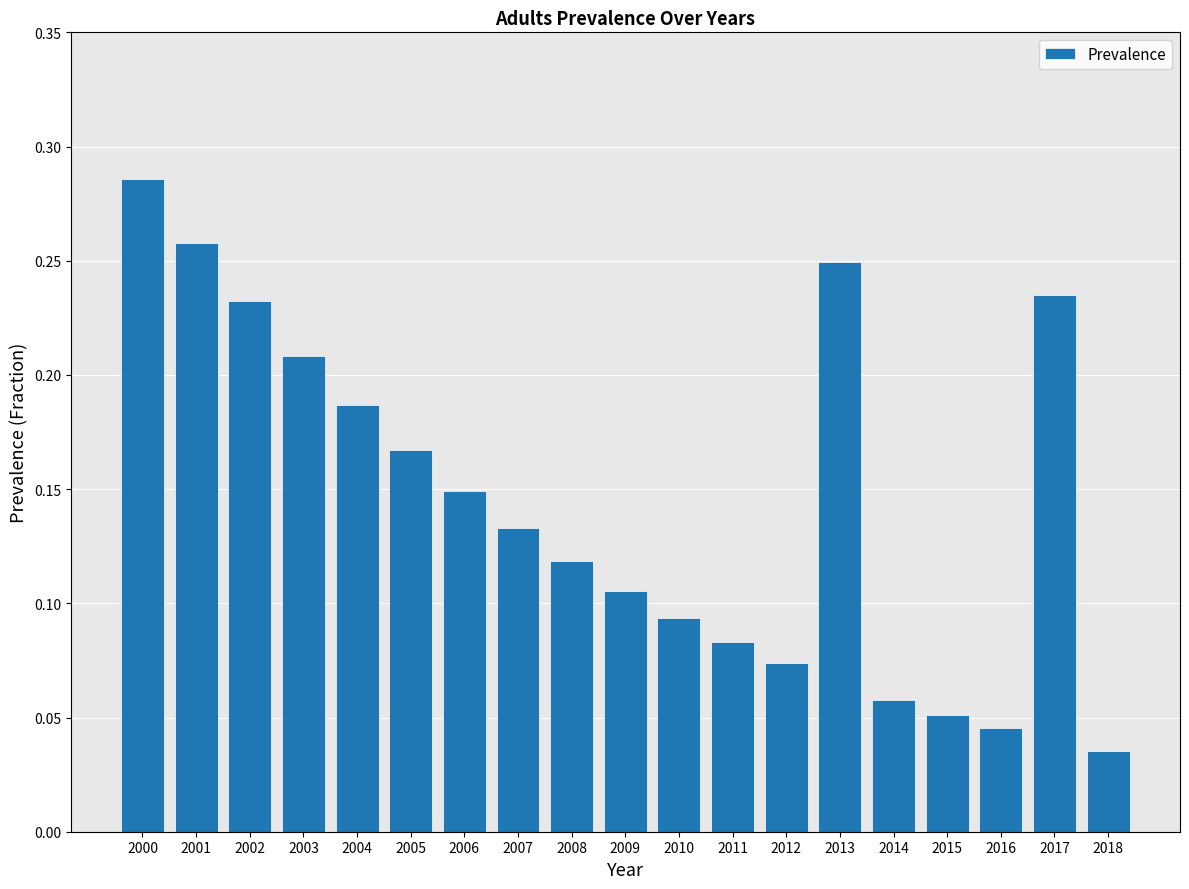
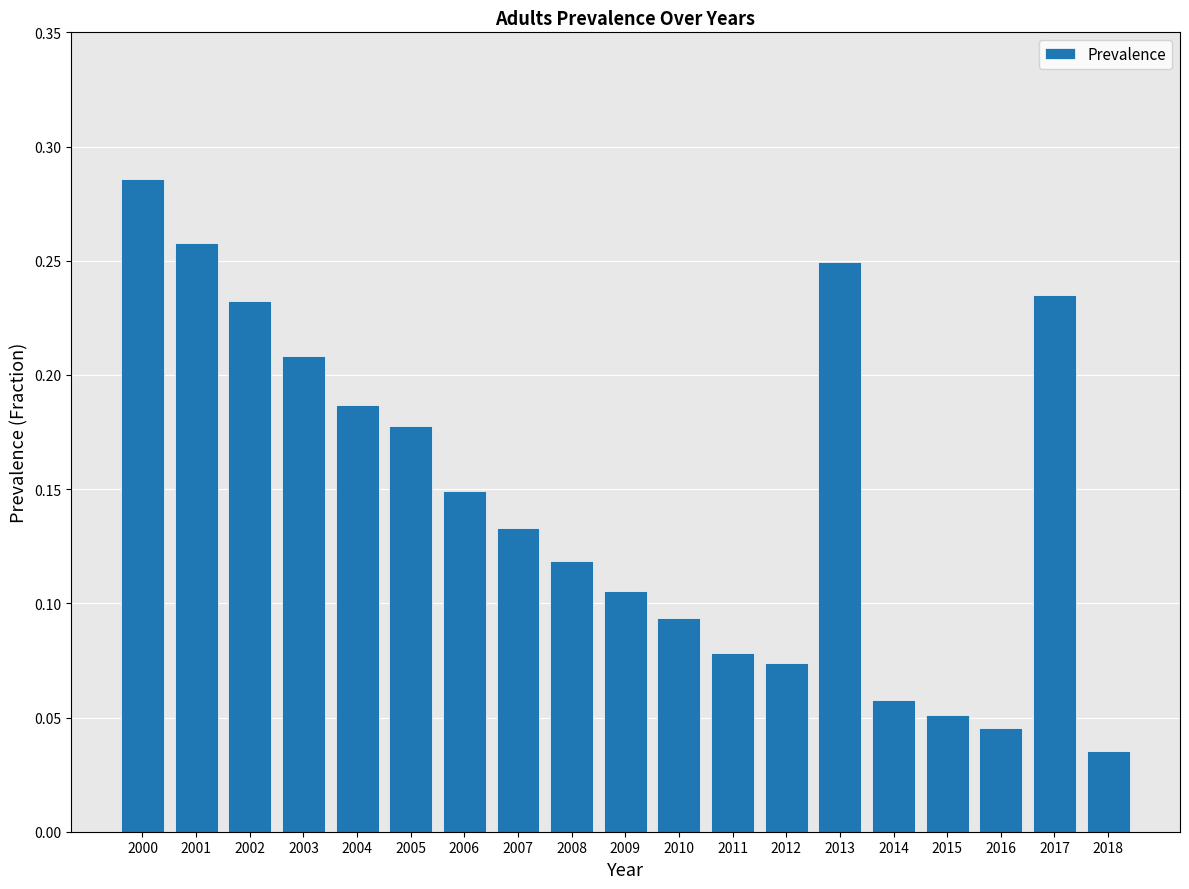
2005: 0.167 -> 0.178
2011: 0.083 -> 0.078
